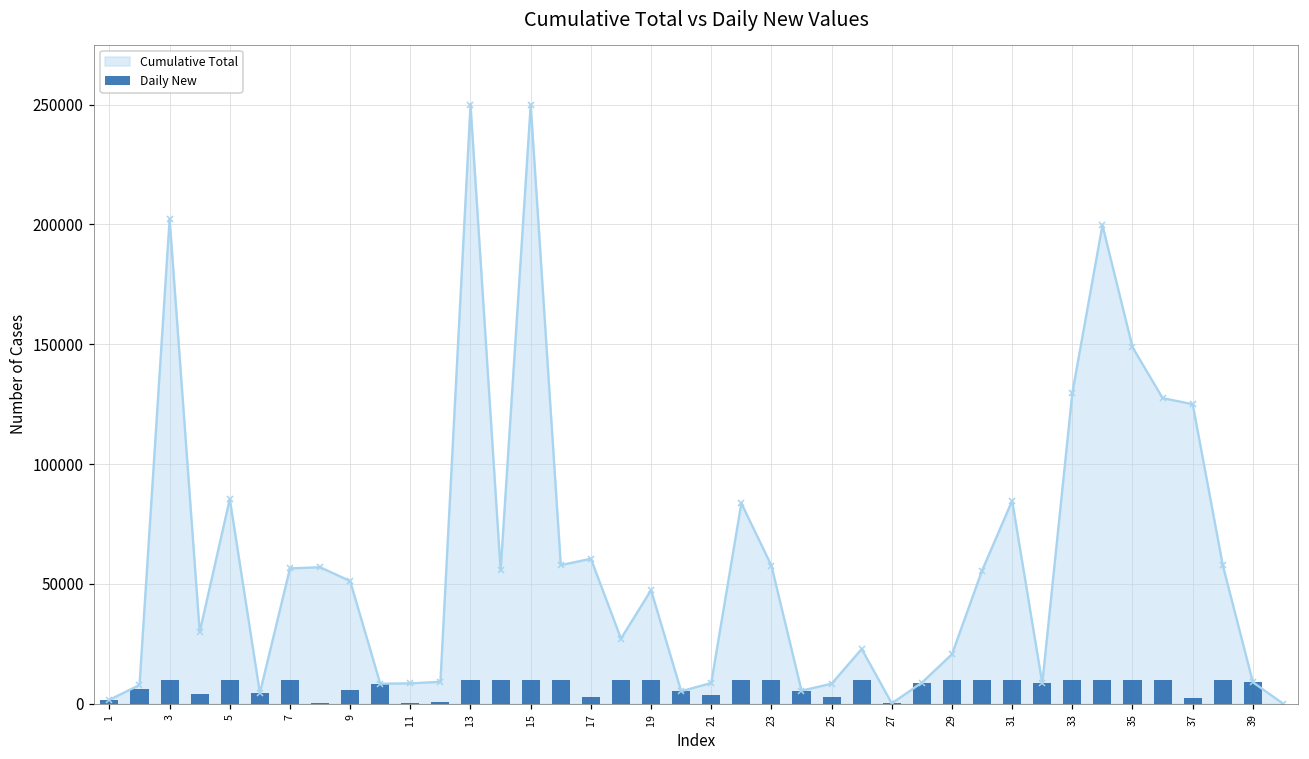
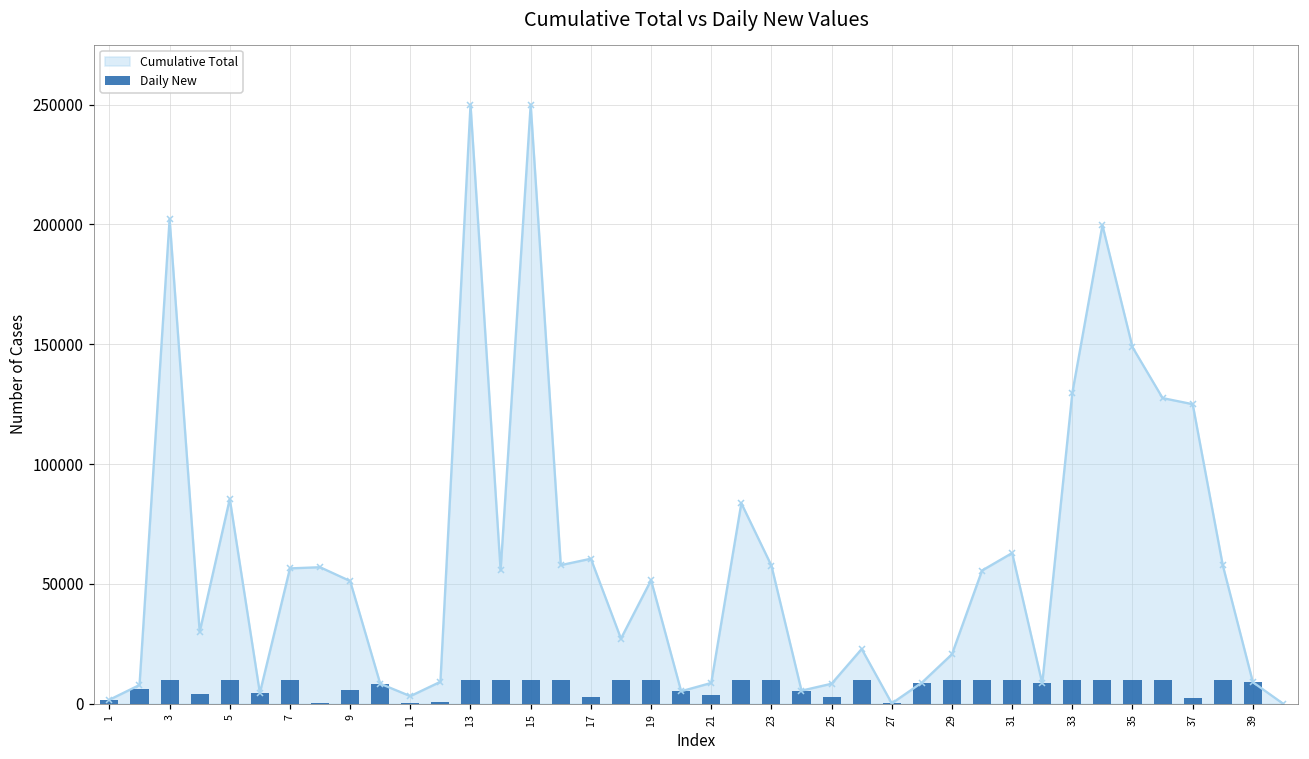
Cumulative Total, 11: 8000 -> 3000
Cumulative Total, 19: 47000 -> 52000
Cumulative Total, 31: 85000 -> 63000
